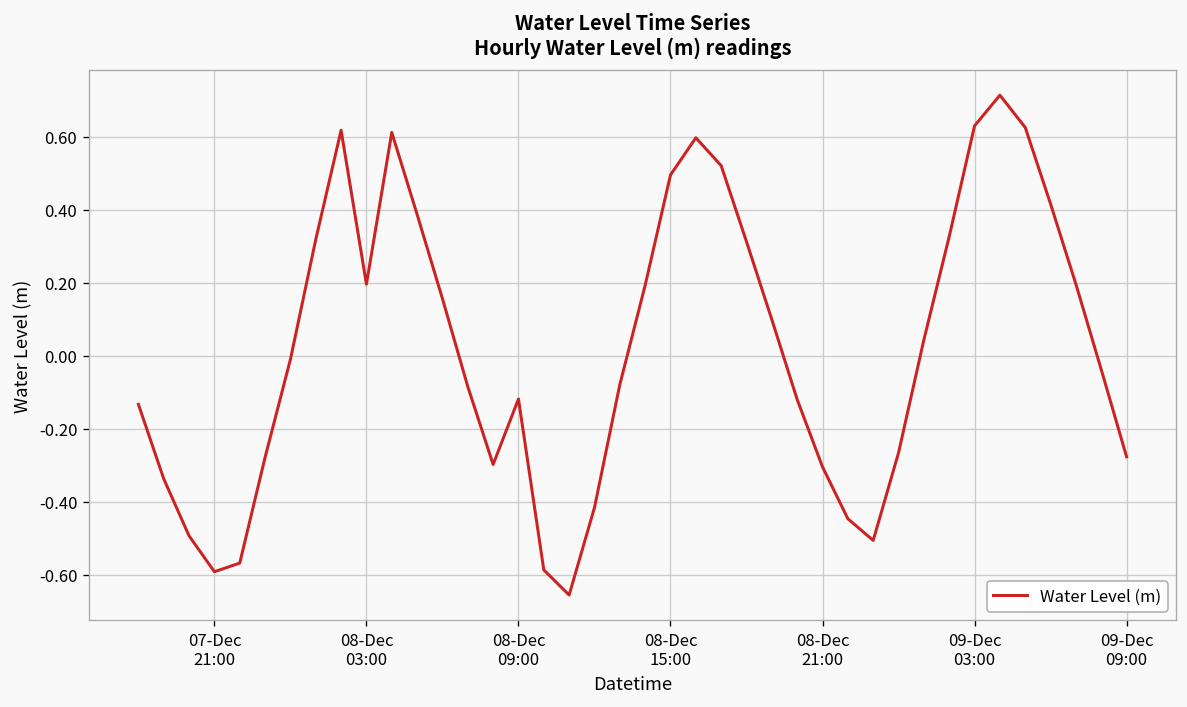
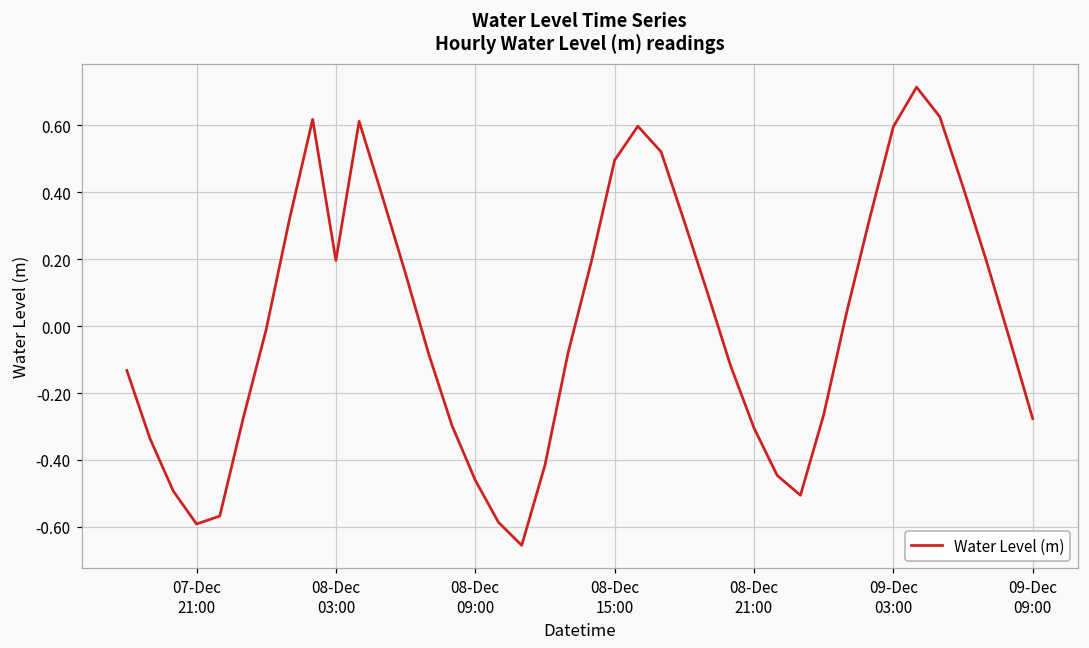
08-Dec 09:00: -0.12 -> -0.46
09-Dec 03:00: 0.63 -> 0.60
